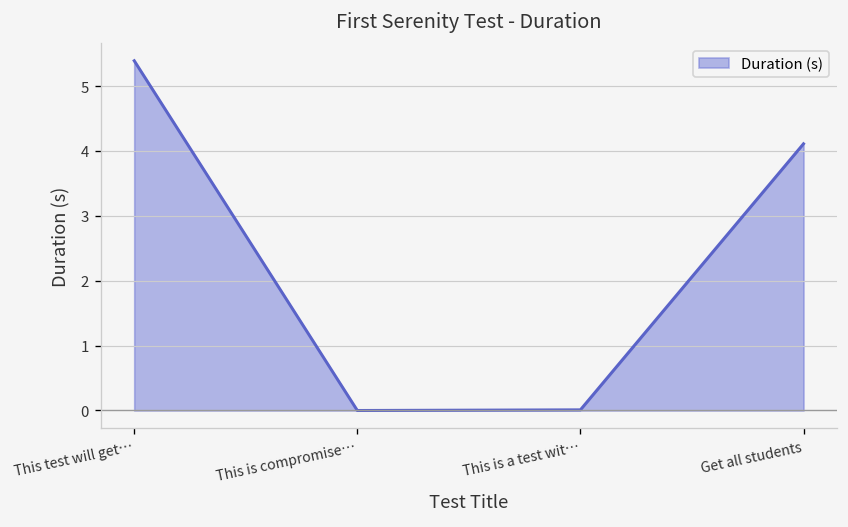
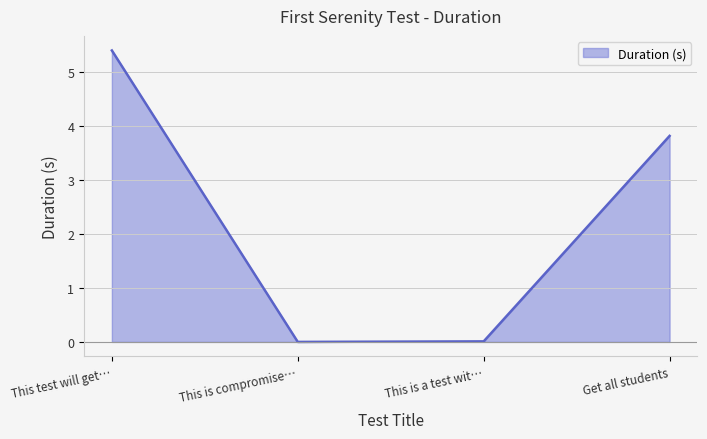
Get all students: 4.1 -> 3.8
